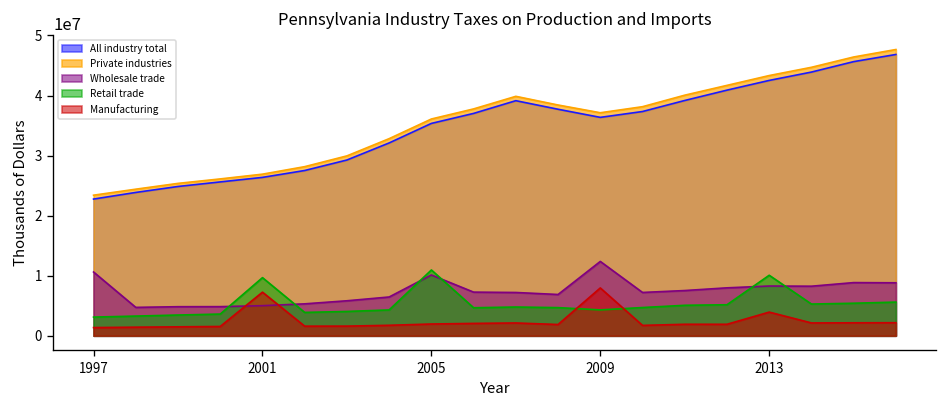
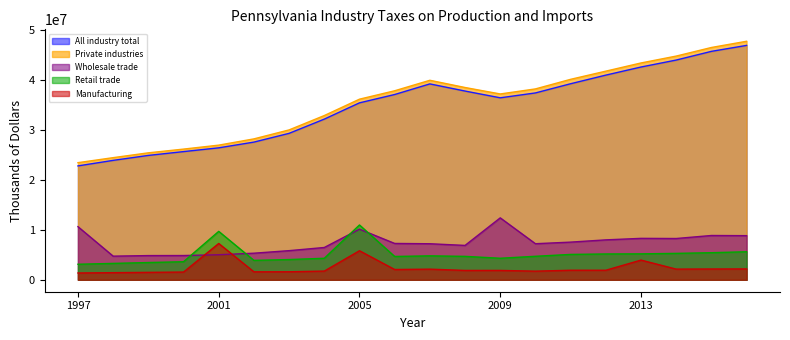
Manufacturing, 2005: 2000000 -> 6000000
Manufacturing, 2009: 8000000 -> 2000000
Retail trade, 2013: 10000000 -> 5000000
